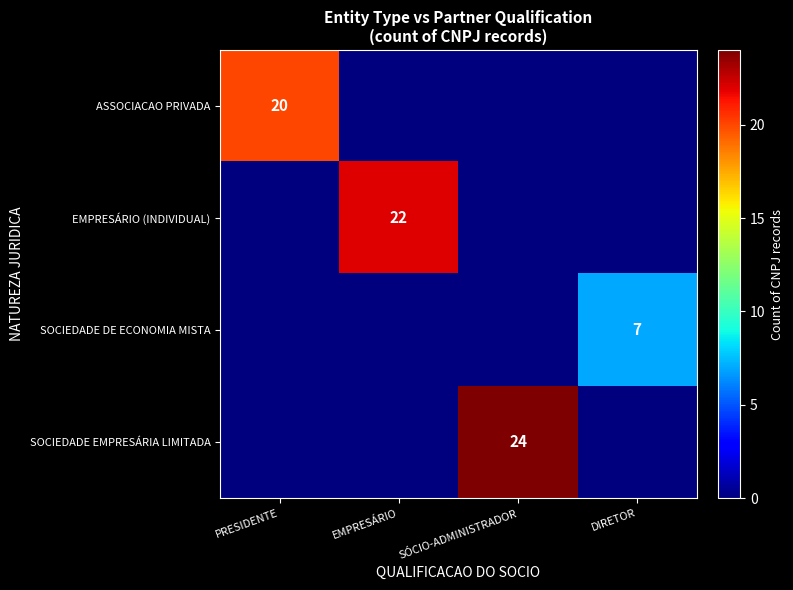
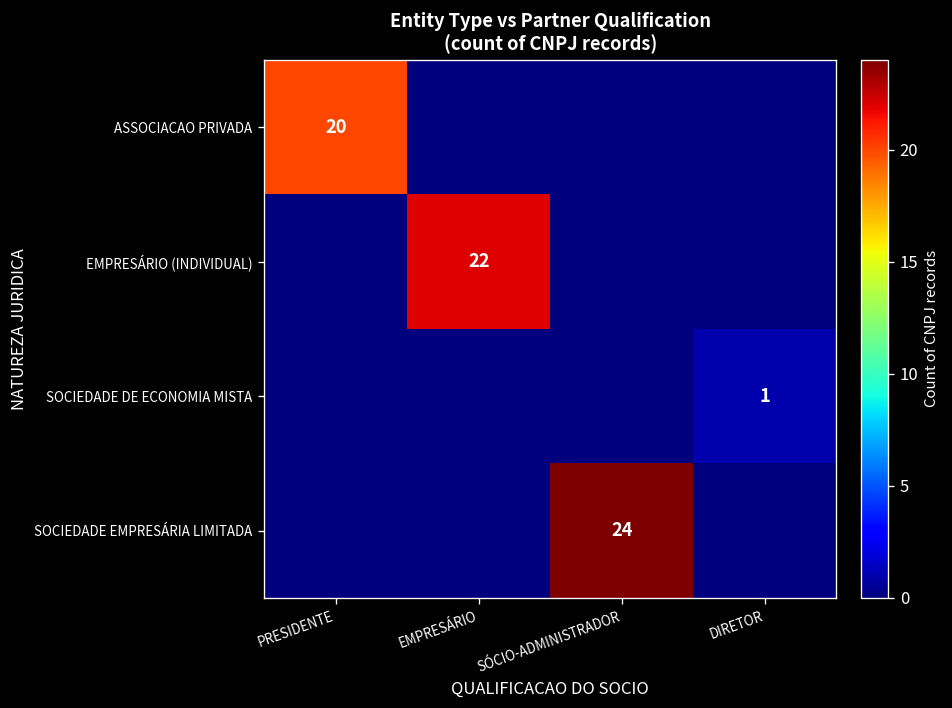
SOCIEDADE DE ECONOMIA MISTA, DIRETOR: 7 -> 1
